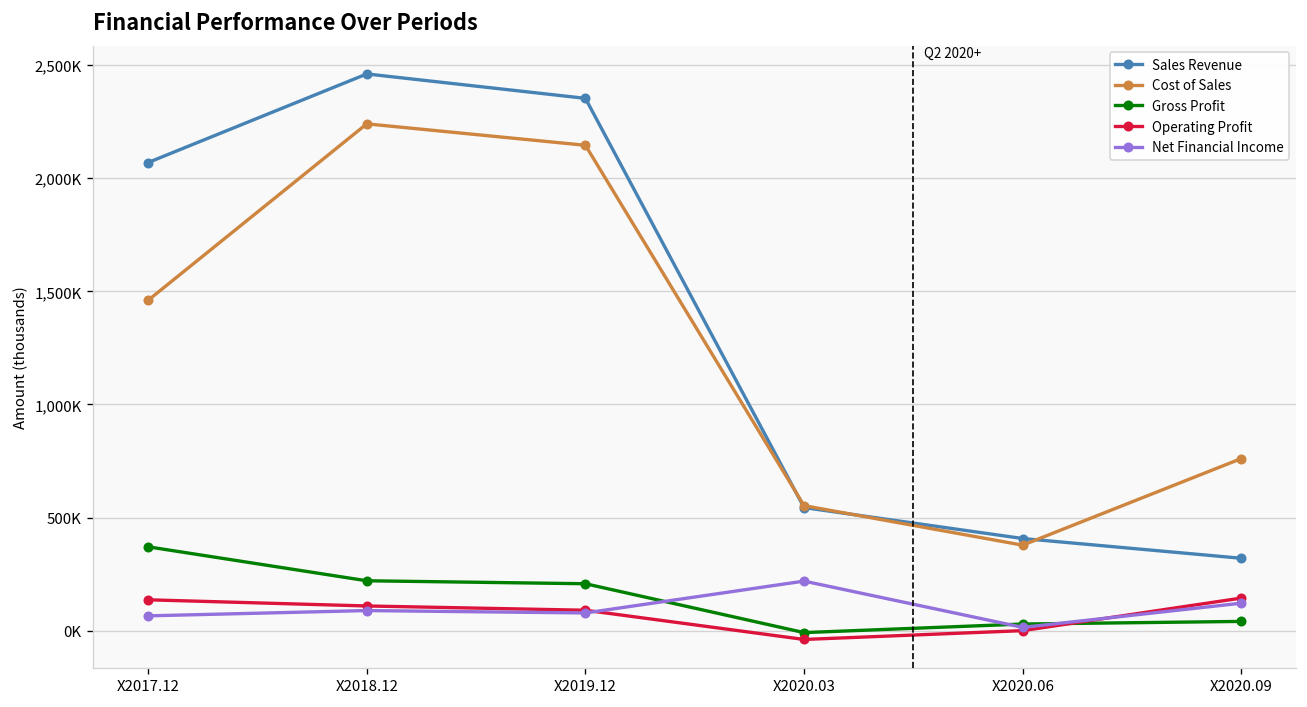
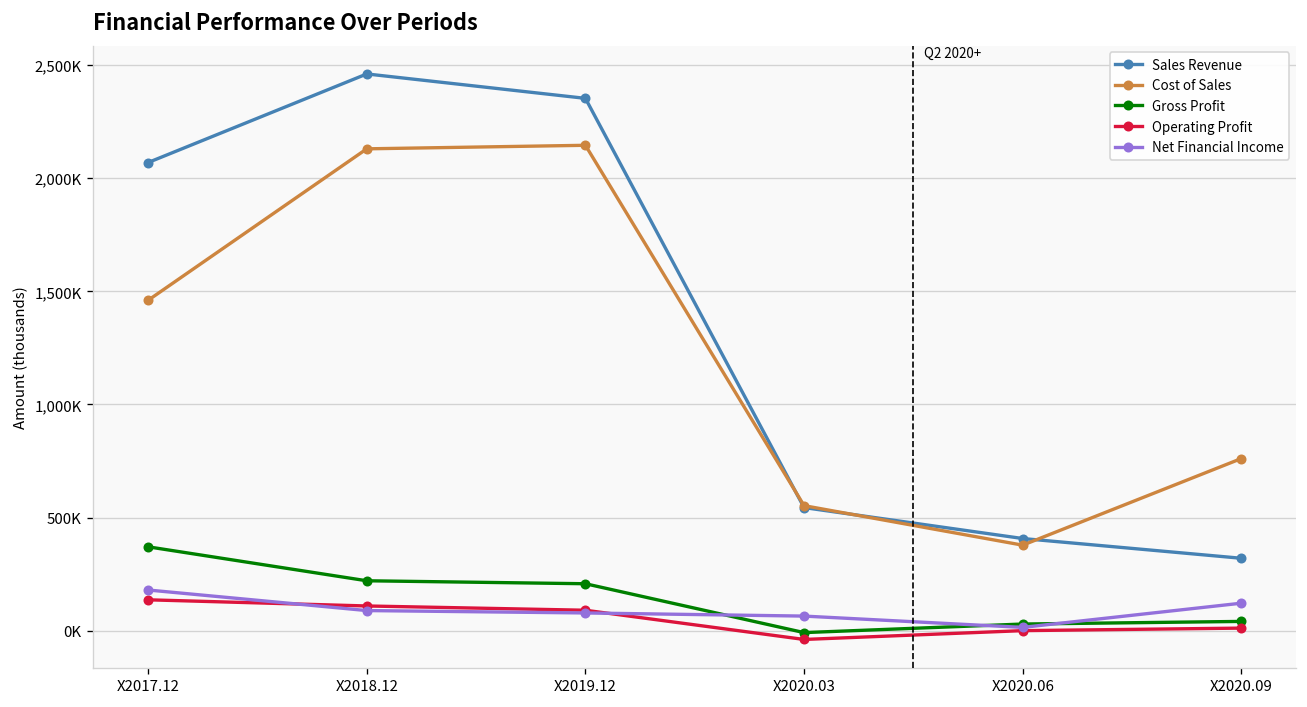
Net Financial Income, X2017.12: 70,000 -> 180,000
Cost of Sales, X2018.12: 2,240,000 -> 2,130,000
Net Financial Income, X2020.03: 220,000 -> 60,000
Operating Profit, X2020.09: 140,000 -> 10,000
